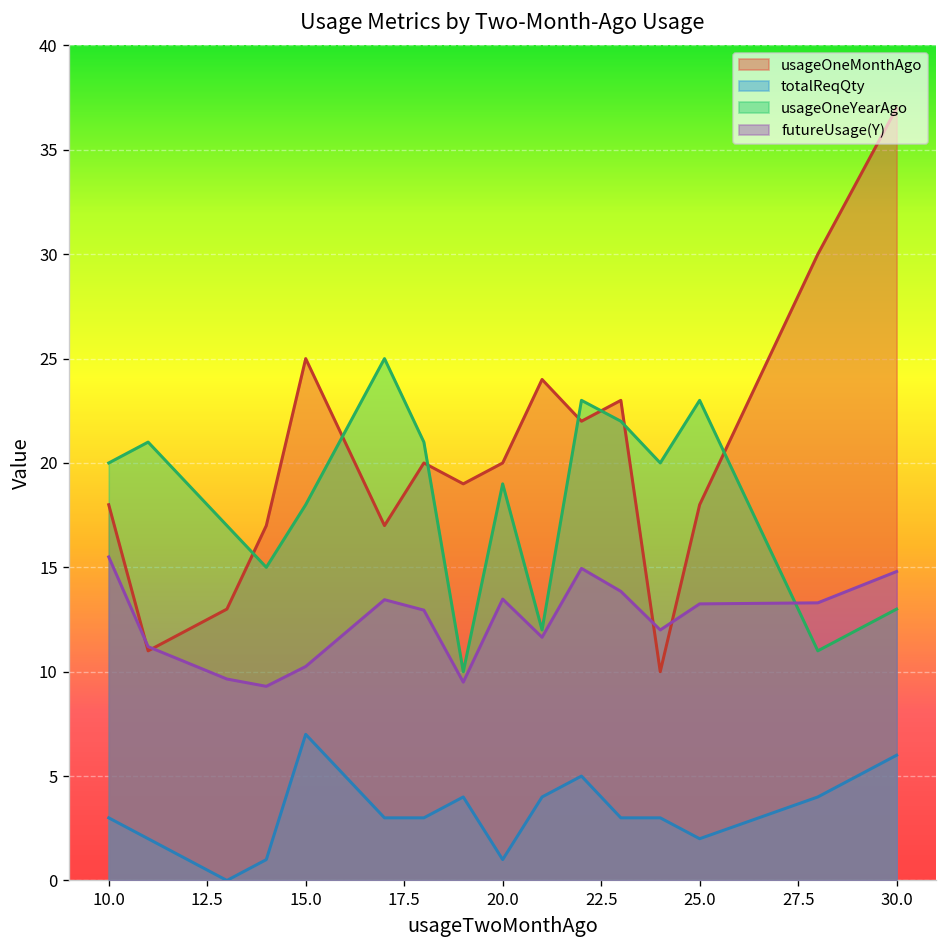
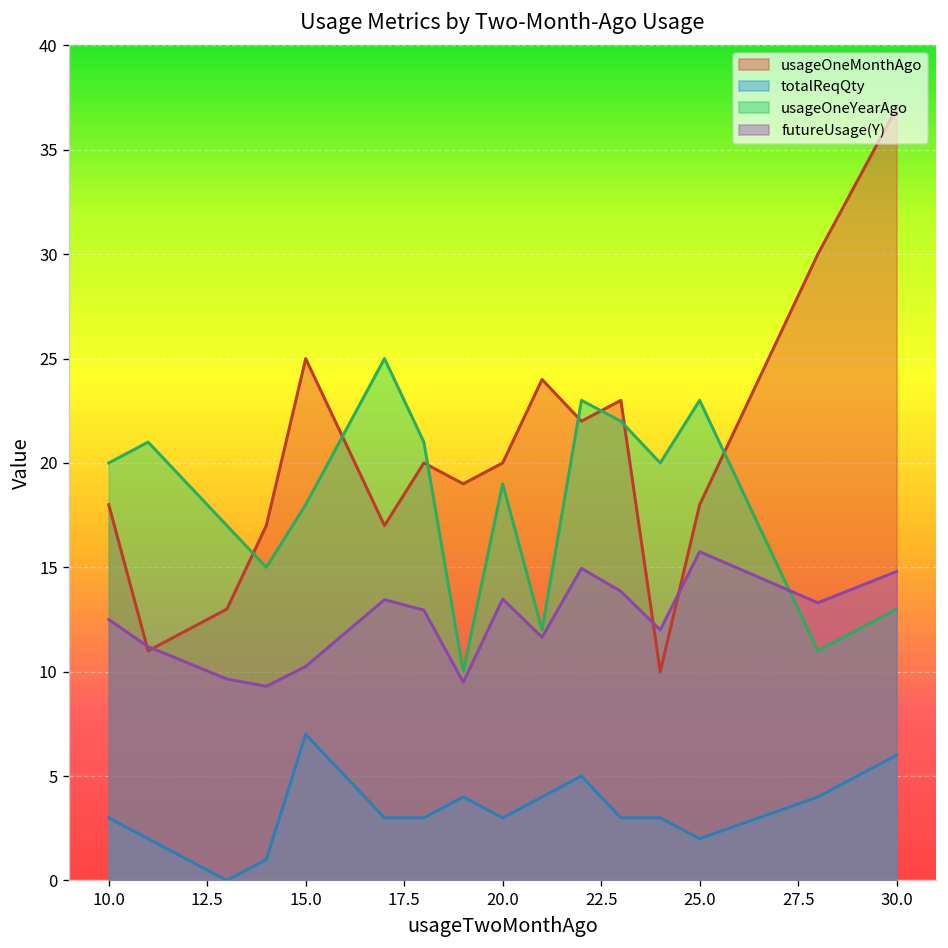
futureUsage(Y), 10.0: 15.5 -> 12.5
totalReqQty, 20.0: 1 -> 3
futureUsage(Y), 25.0: 13.3 -> 15.8
